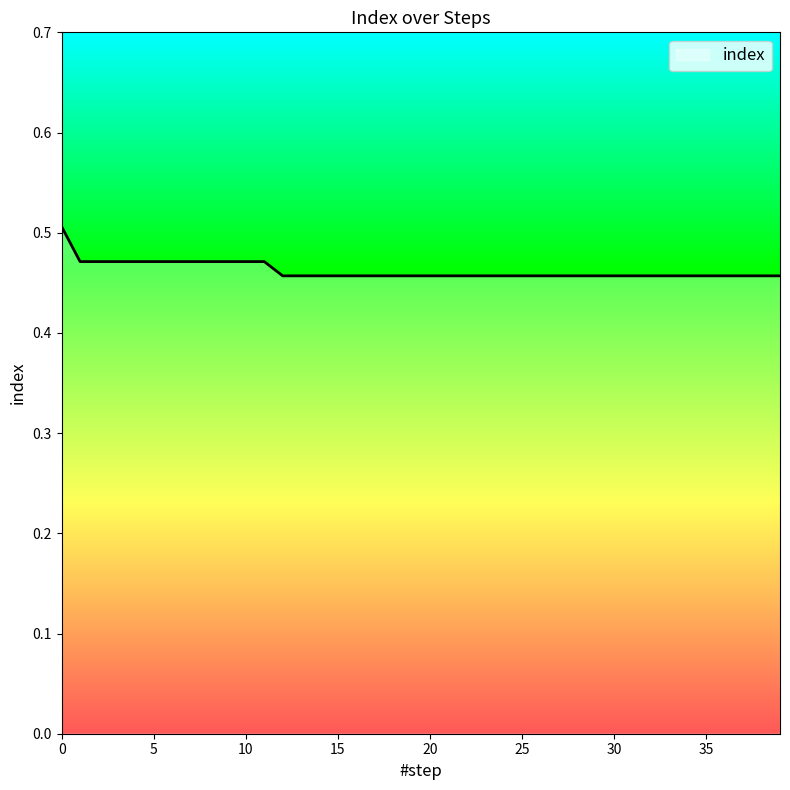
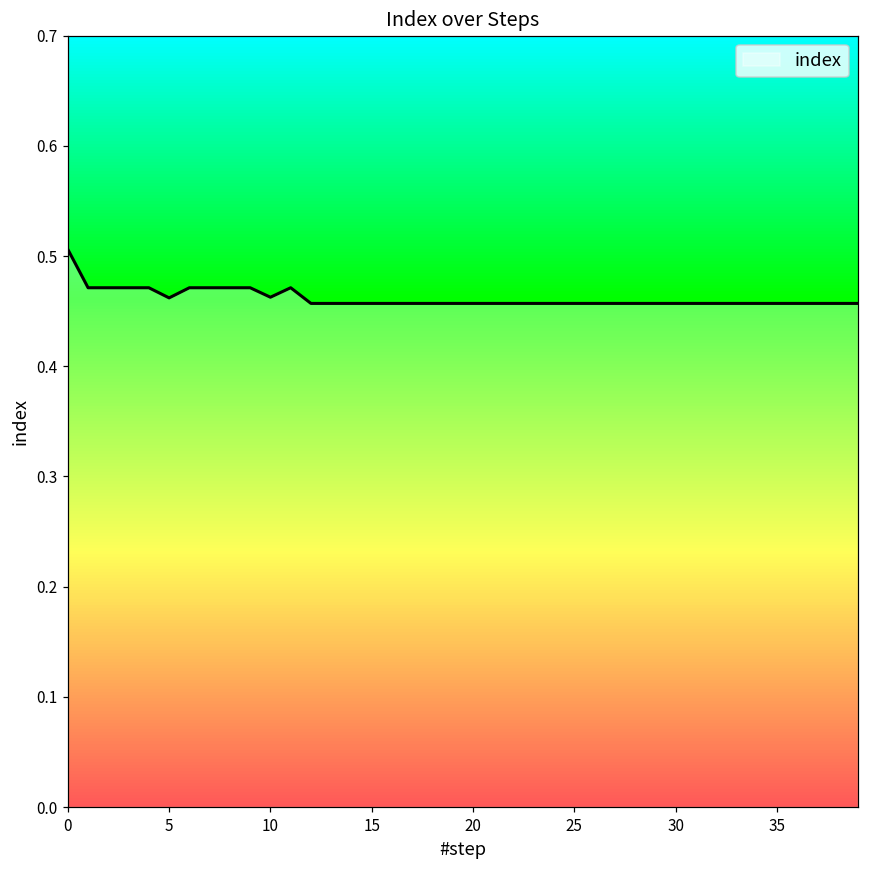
5: 0.471 -> 0.462
10: 0.471 -> 0.463
